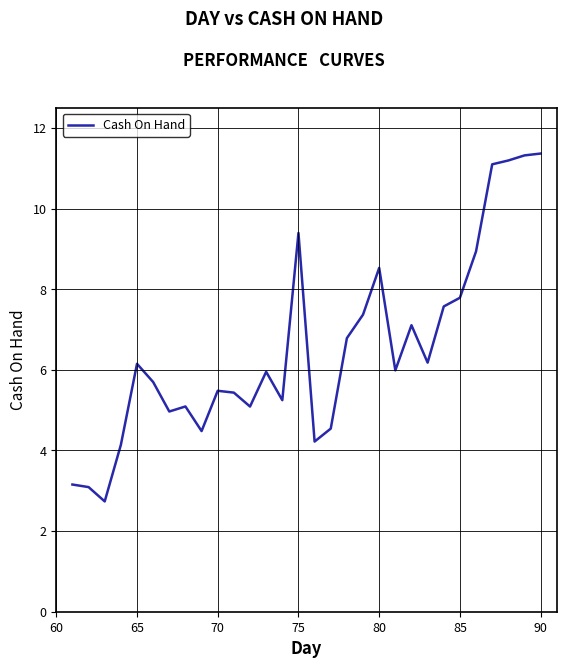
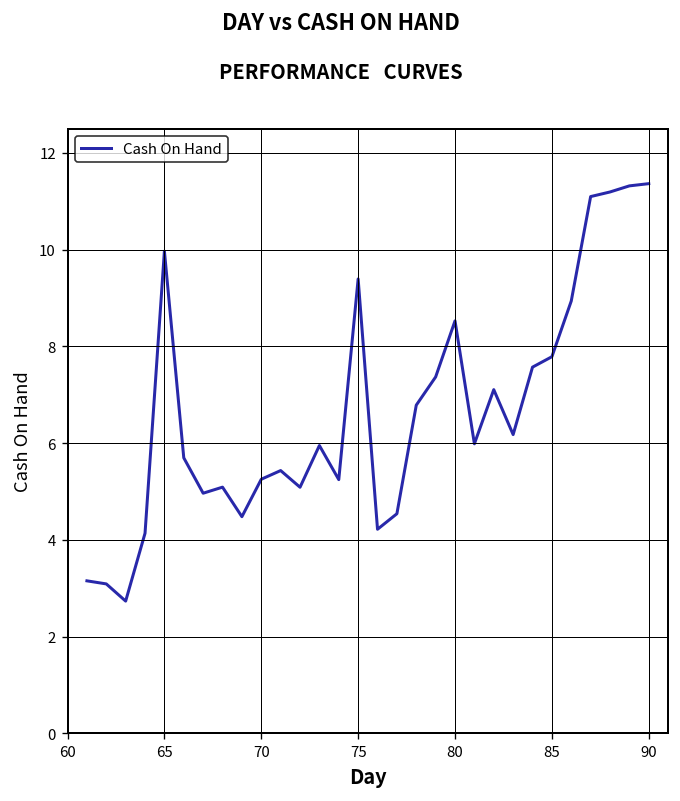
65: 6.2 -> 10.0
70: 5.5 -> 5.3
